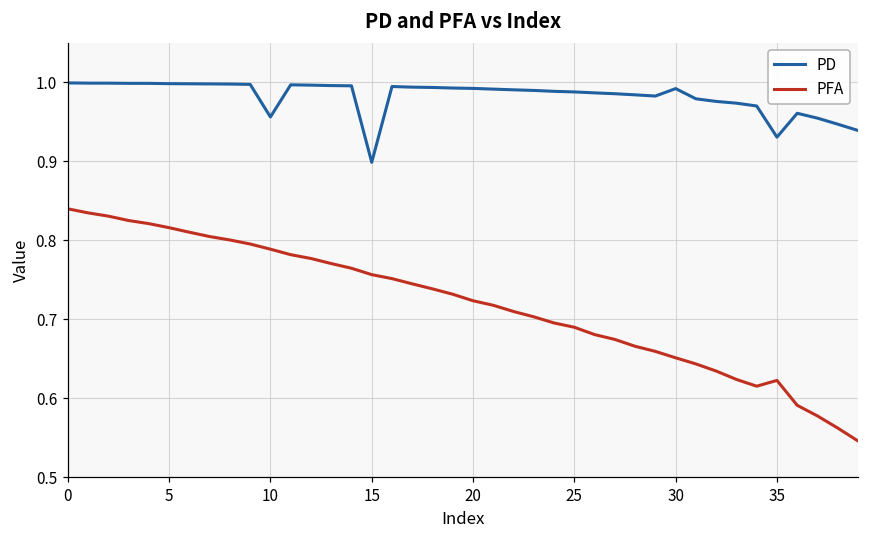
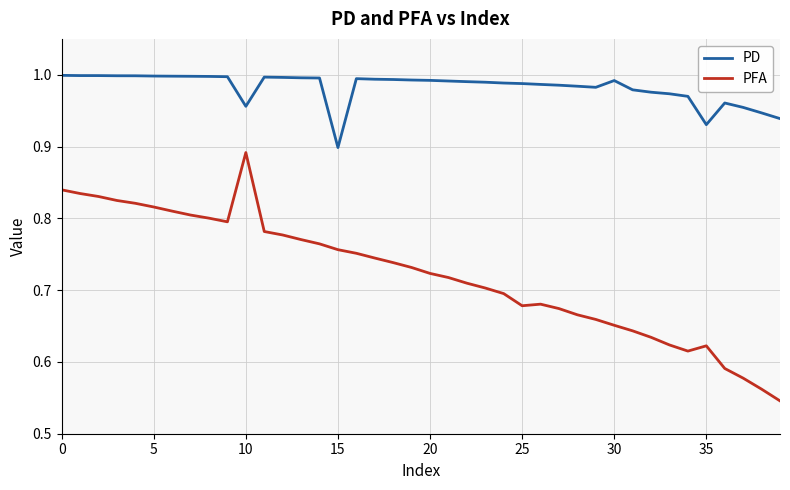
PFA, 10: 0.79 -> 0.89
PFA, 25: 0.69 -> 0.68
